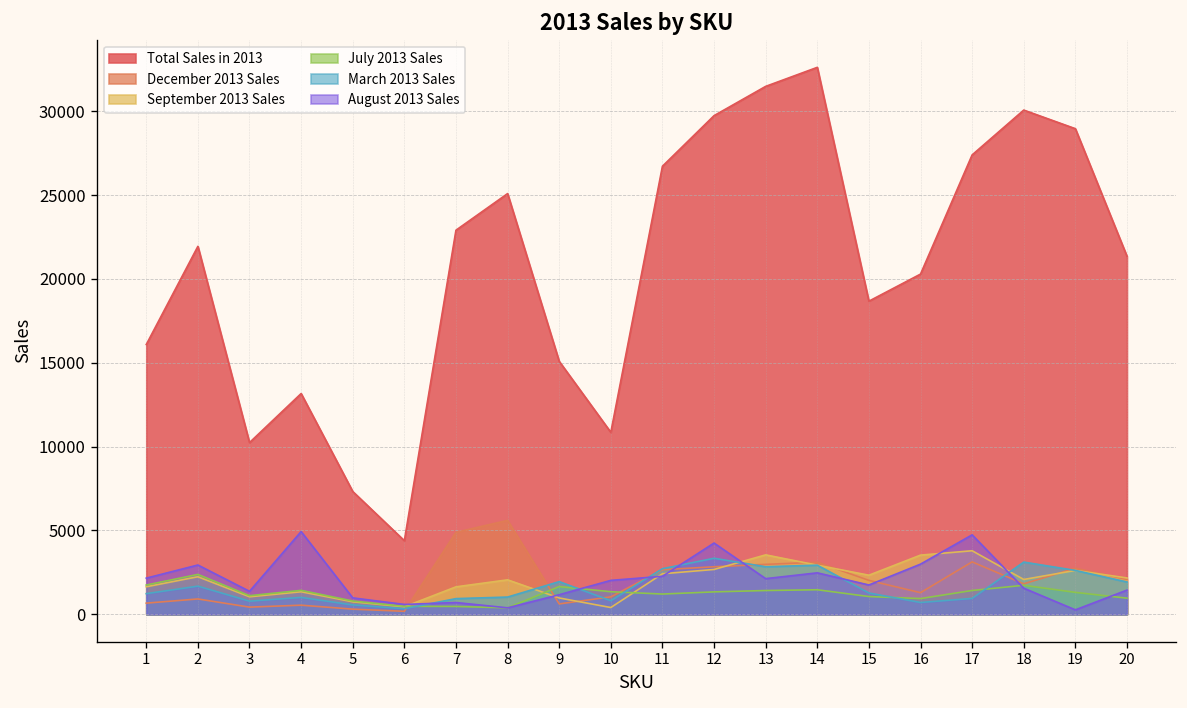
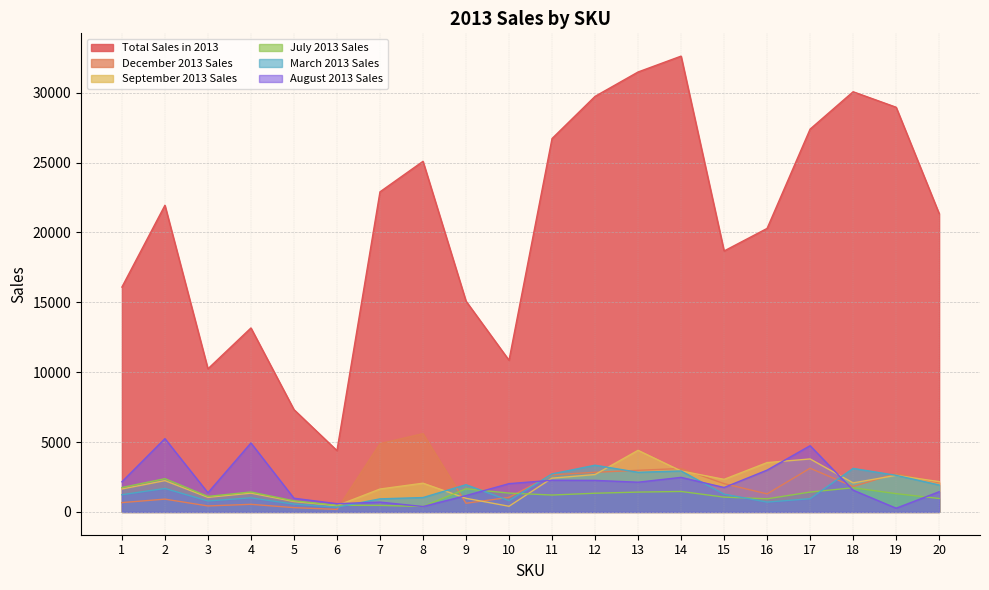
August 2013 Sales, 2: 2900 -> 5200
August 2013 Sales, 12: 4300 -> 2300
September 2013 Sales, 13: 3500 -> 4400
